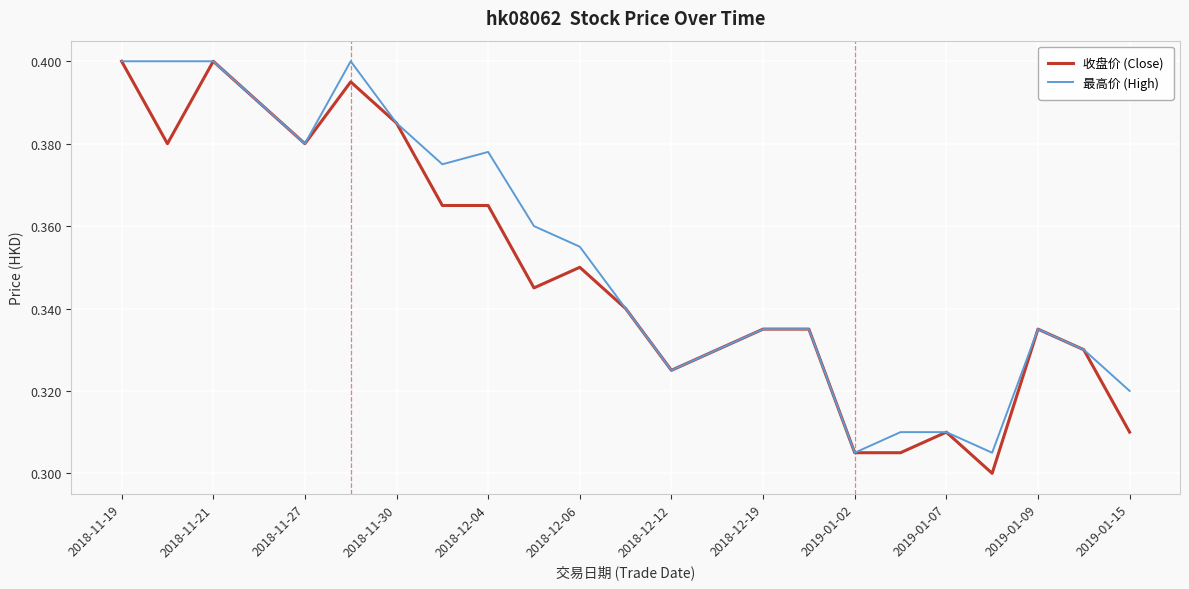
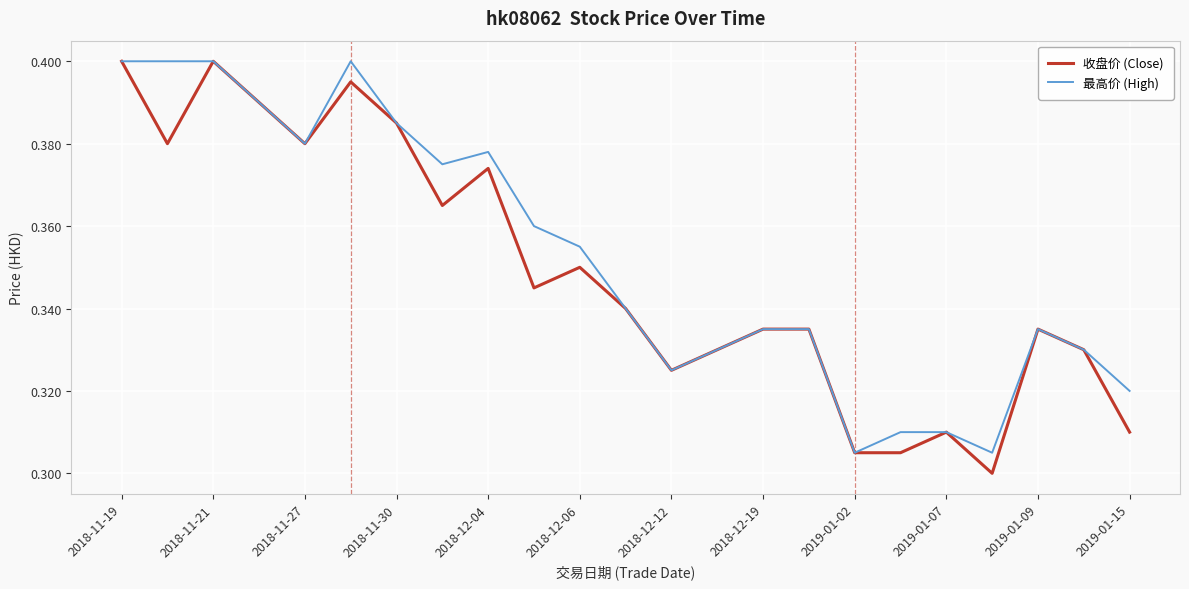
收盘价 (Close), 2018-12-04: 0.365 -> 0.374
